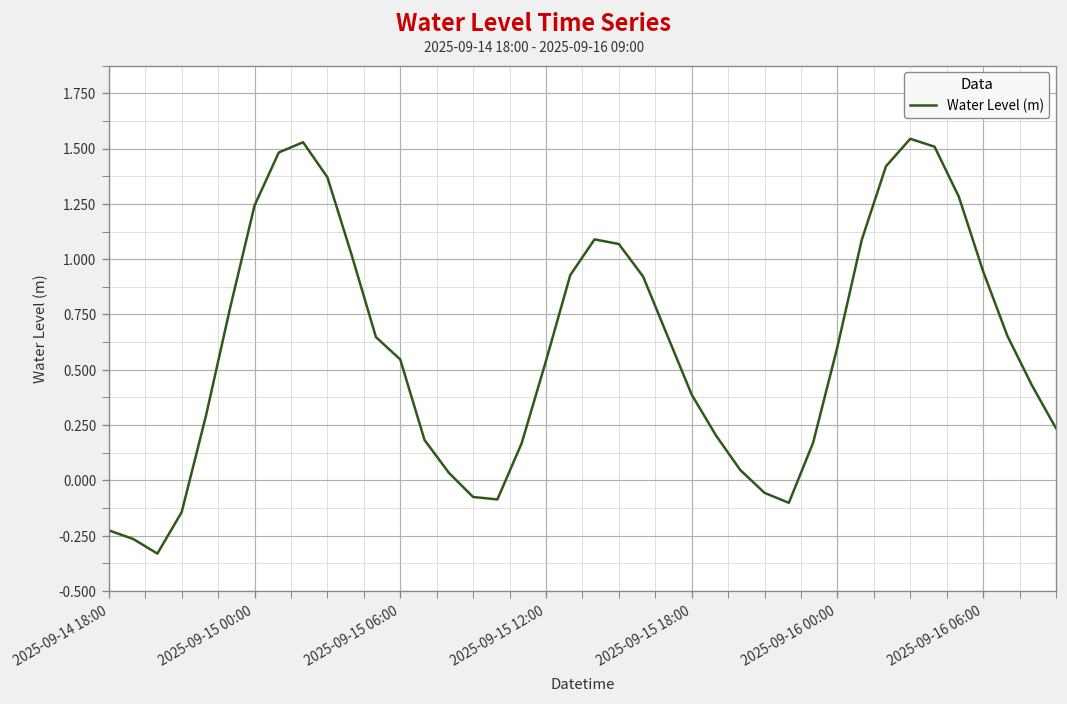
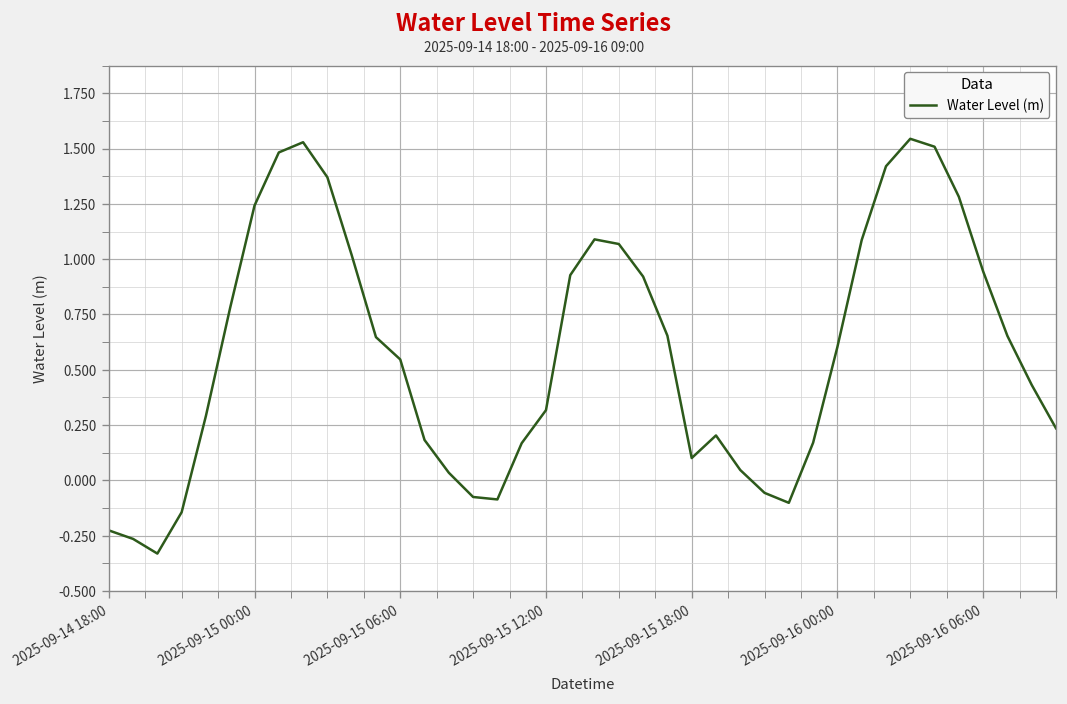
2025-09-15 12:00: 0.54 -> 0.32
2025-09-15 18:00: 0.39 -> 0.10
